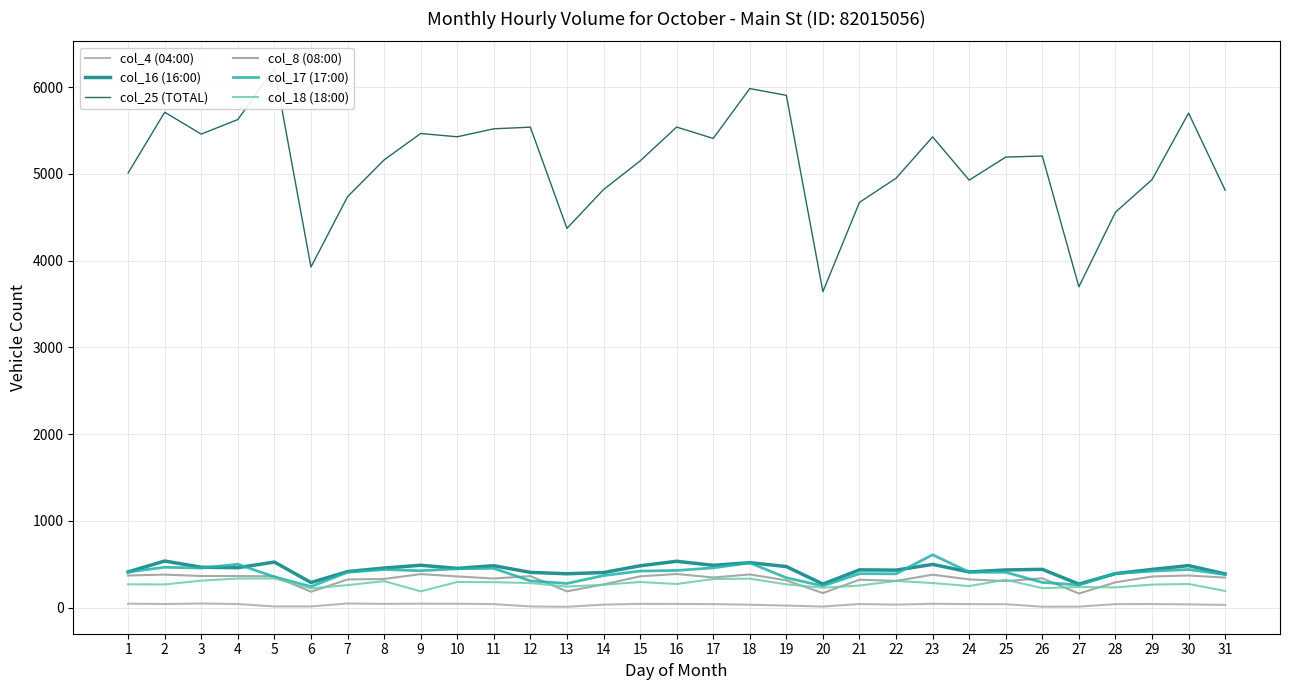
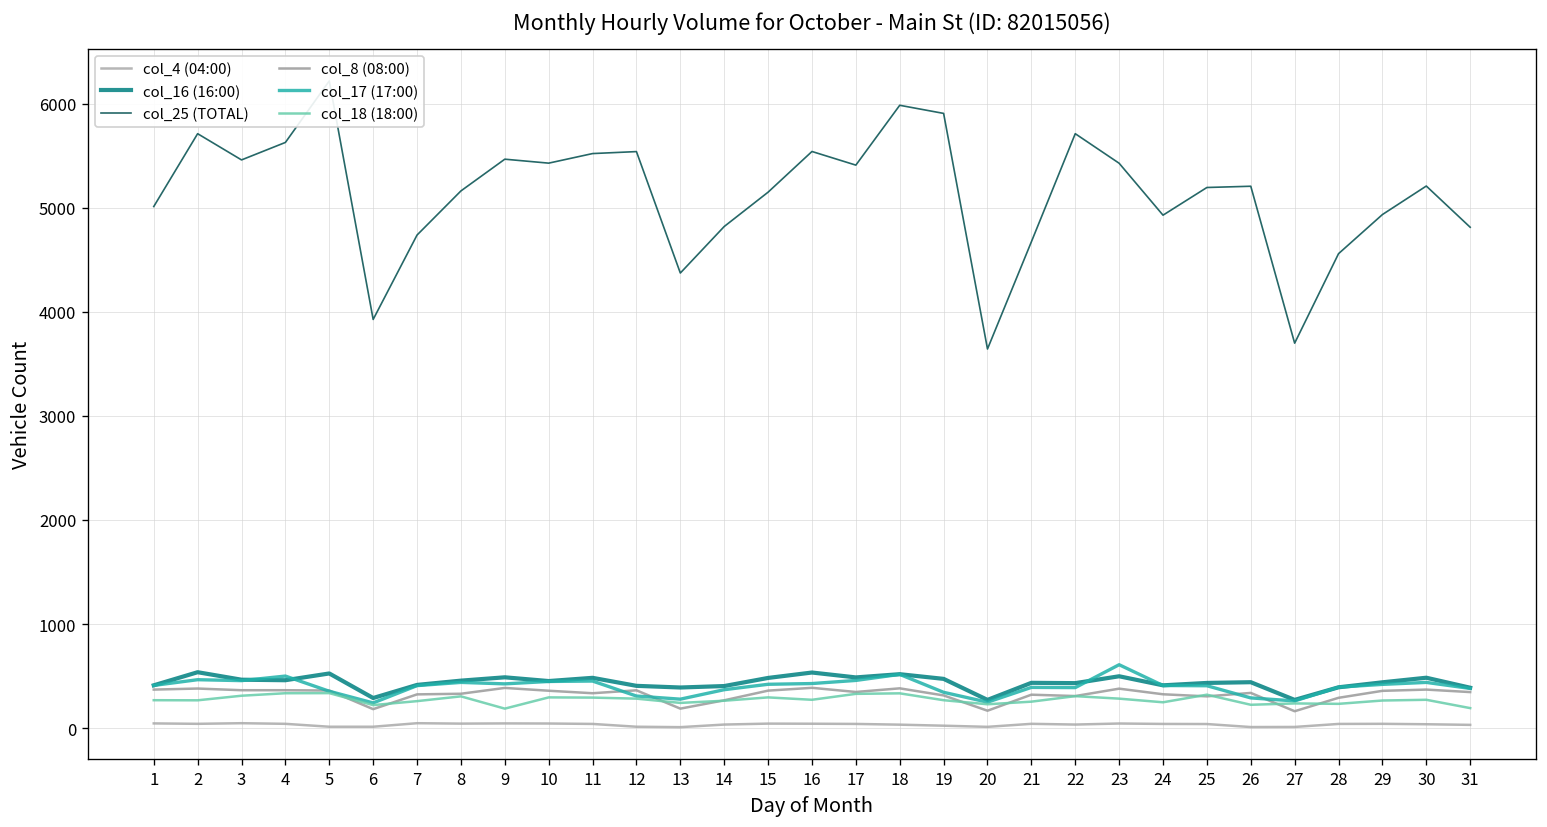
col_25 (TOTAL), 22: 5000 -> 5700
col_25 (TOTAL), 30: 5700 -> 5200
